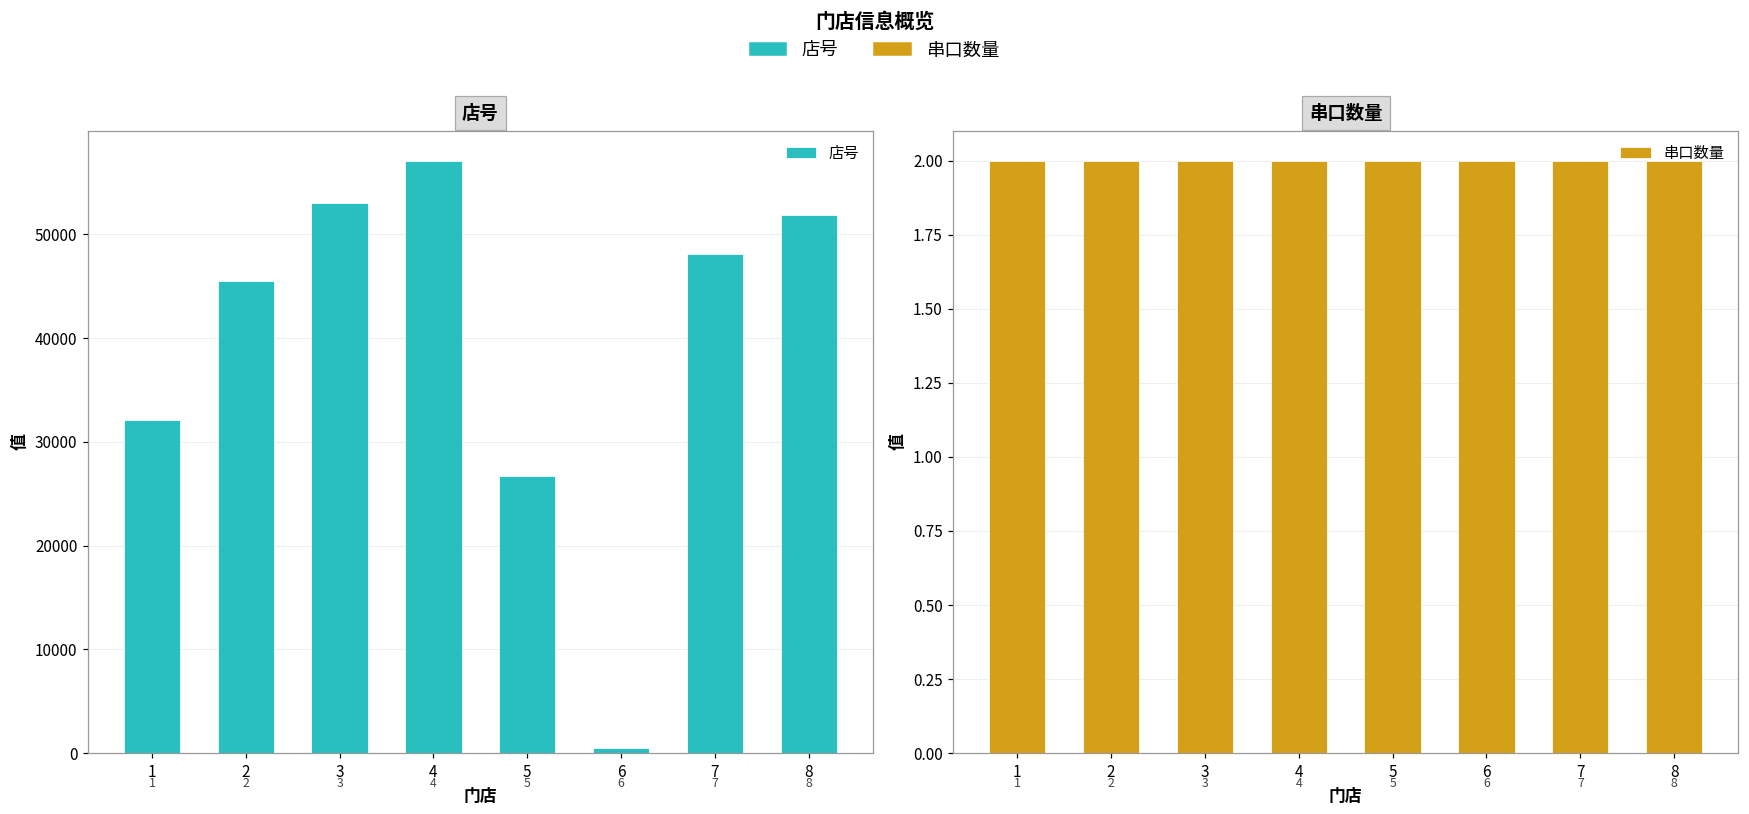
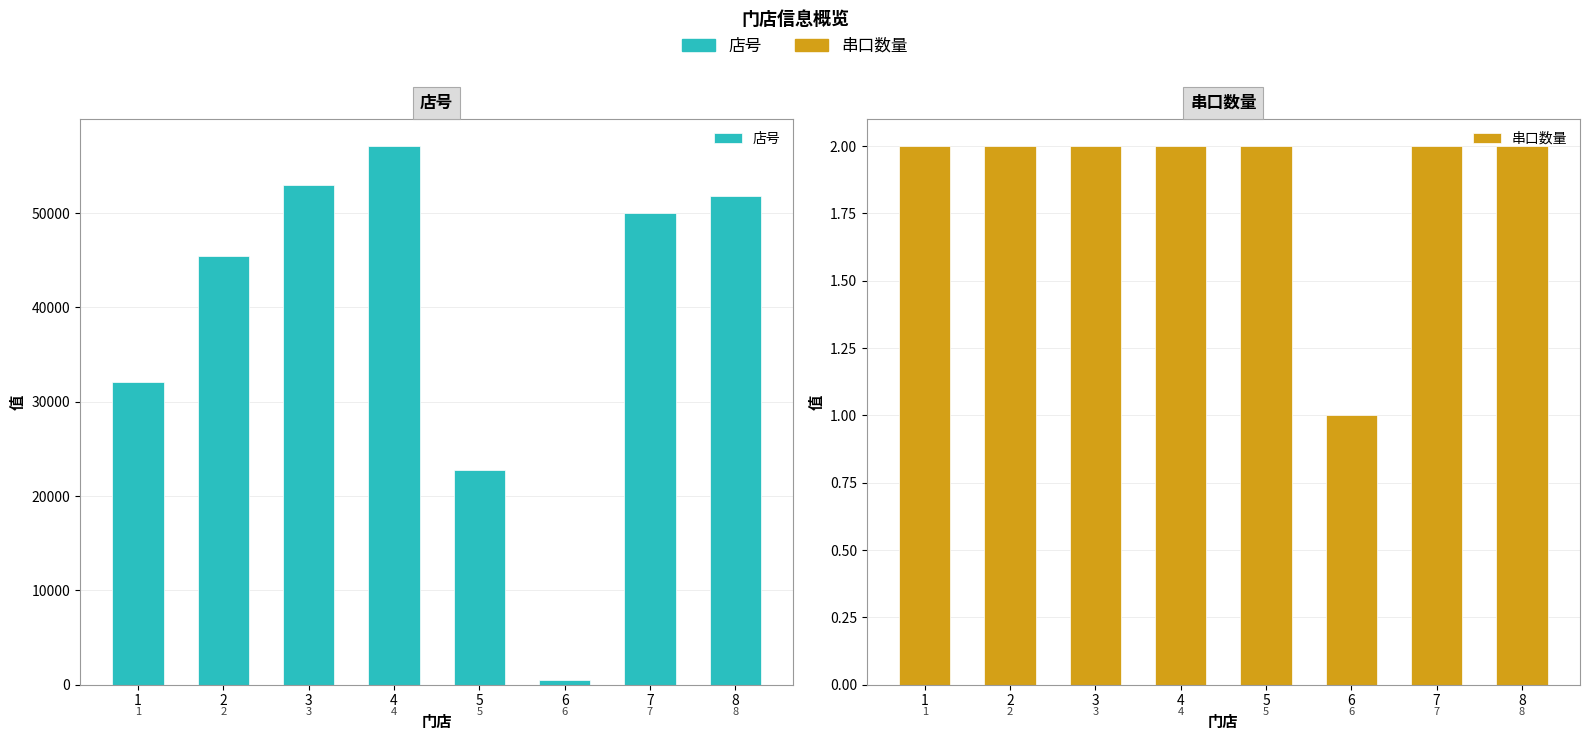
店号, 5: 27000 -> 23000
店号, 7: 48000 -> 50000
串口数量, 6: 2 -> 1
